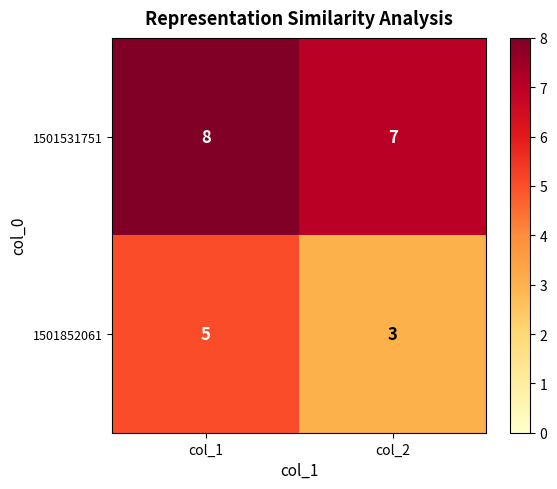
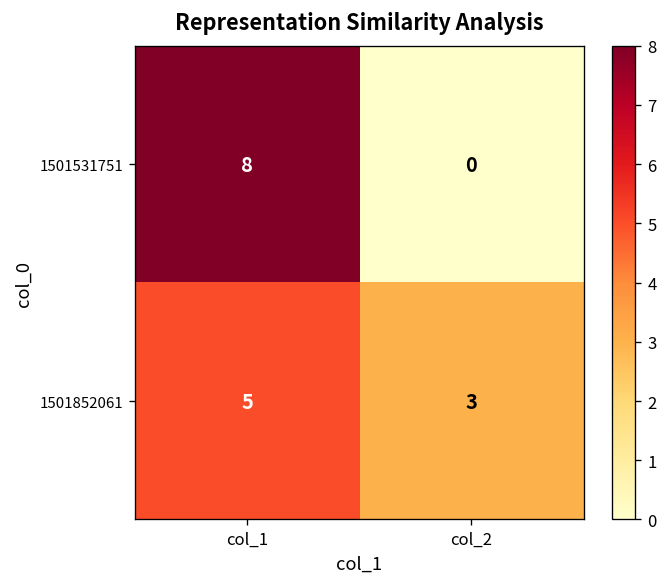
1501531751, col_2: 7 -> 0
